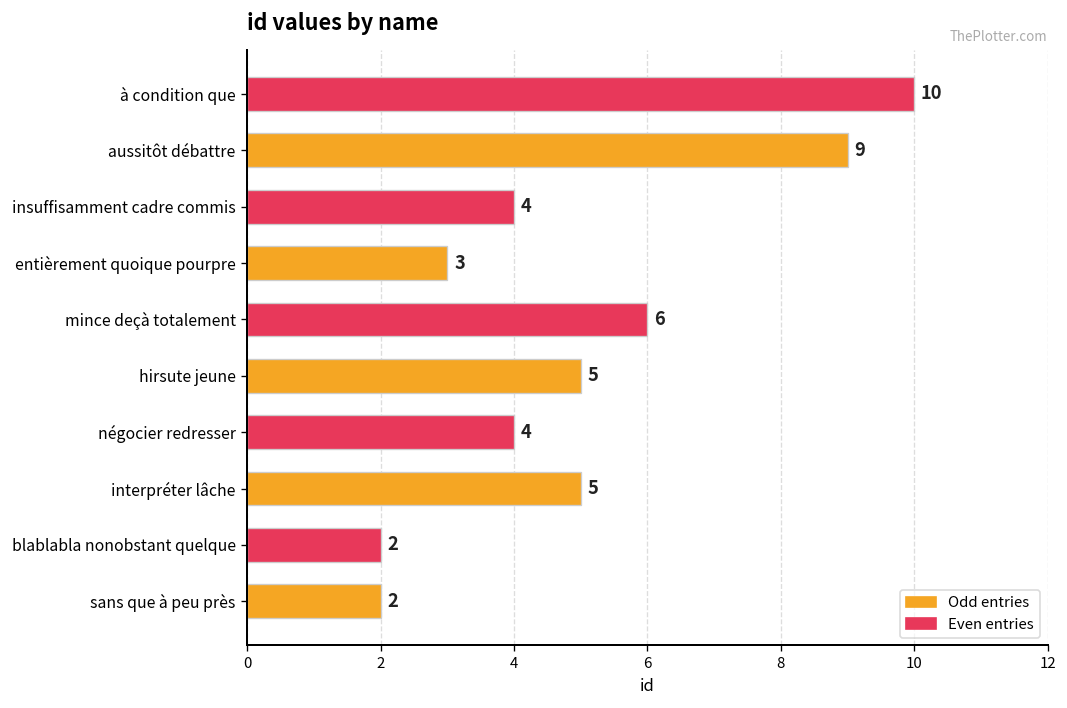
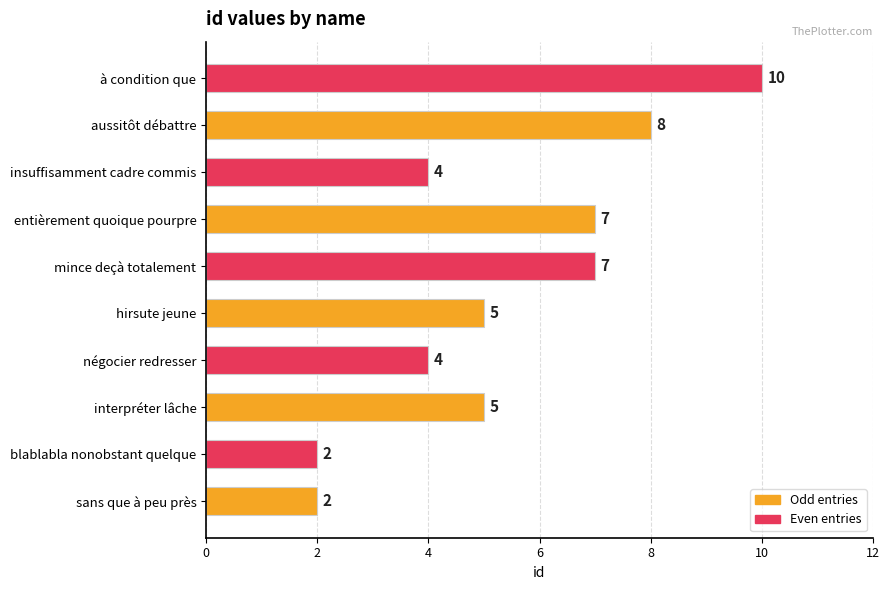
aussitôt débattre: 9 -> 8
entièrement quoique pourpre: 3 -> 7
mince deçà totalement: 6 -> 7
